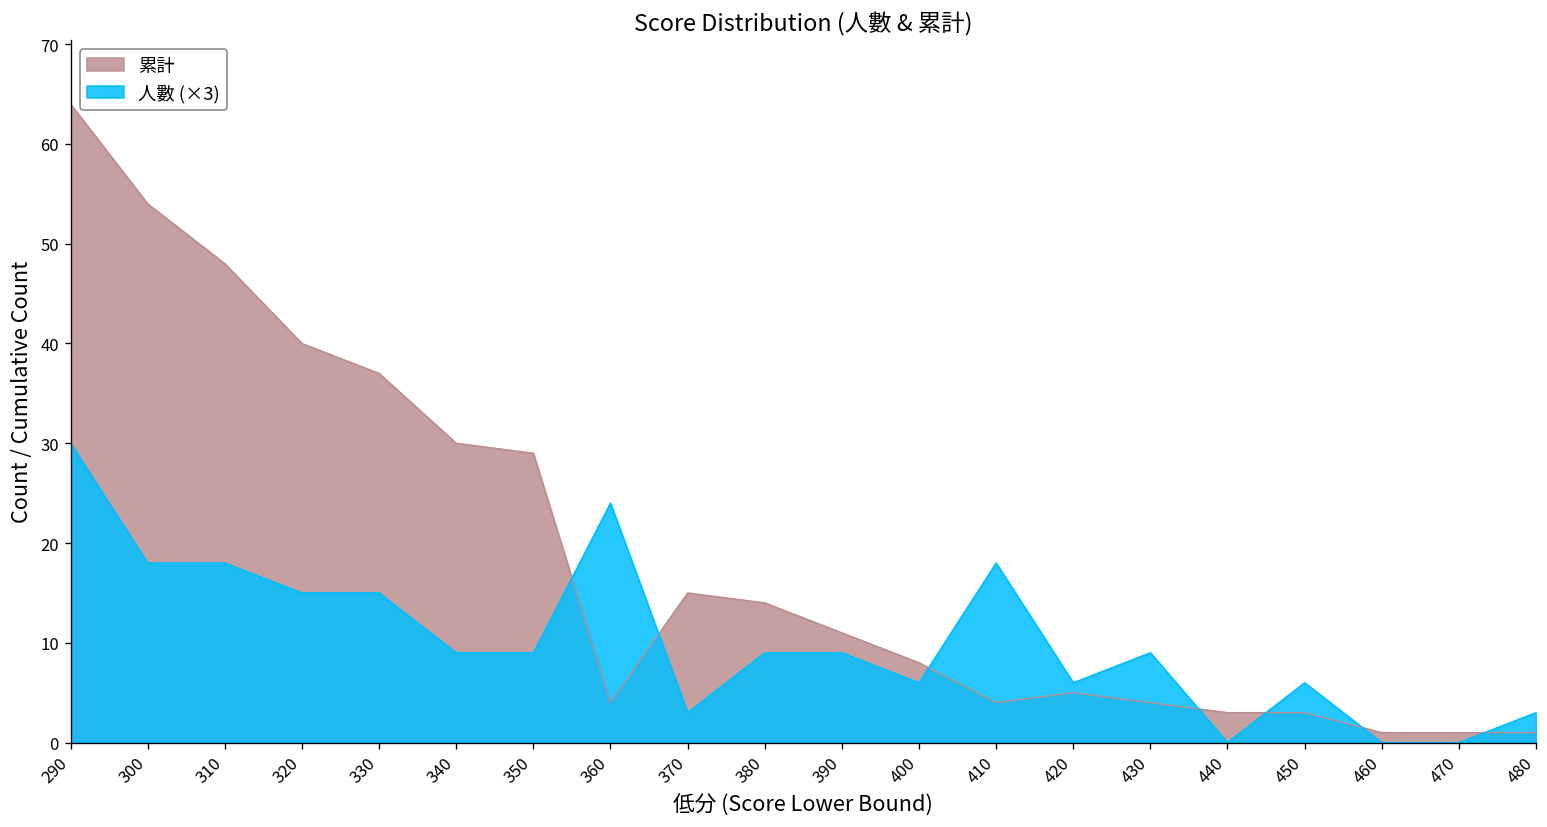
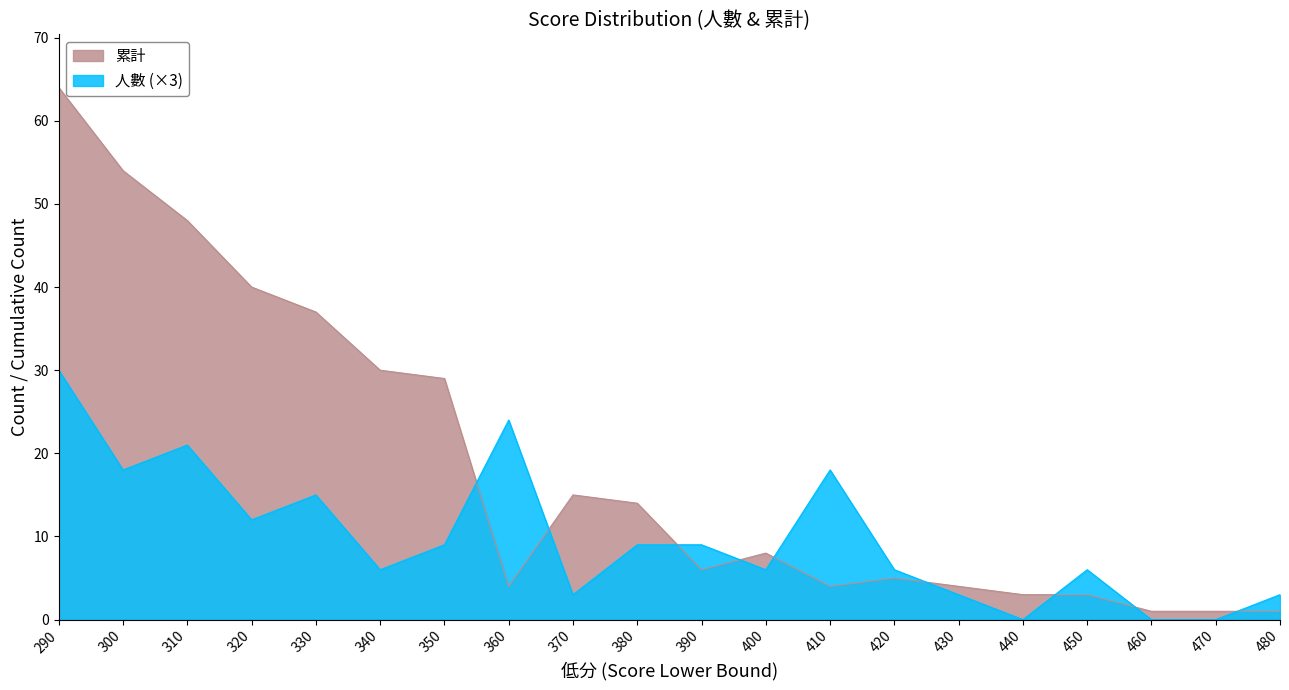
人數 (×3), 310: 18 -> 21
人數 (×3), 320: 15 -> 12
人數 (×3), 340: 9 -> 6
累計, 390: 11 -> 6
人數 (×3), 430: 9 -> 3
